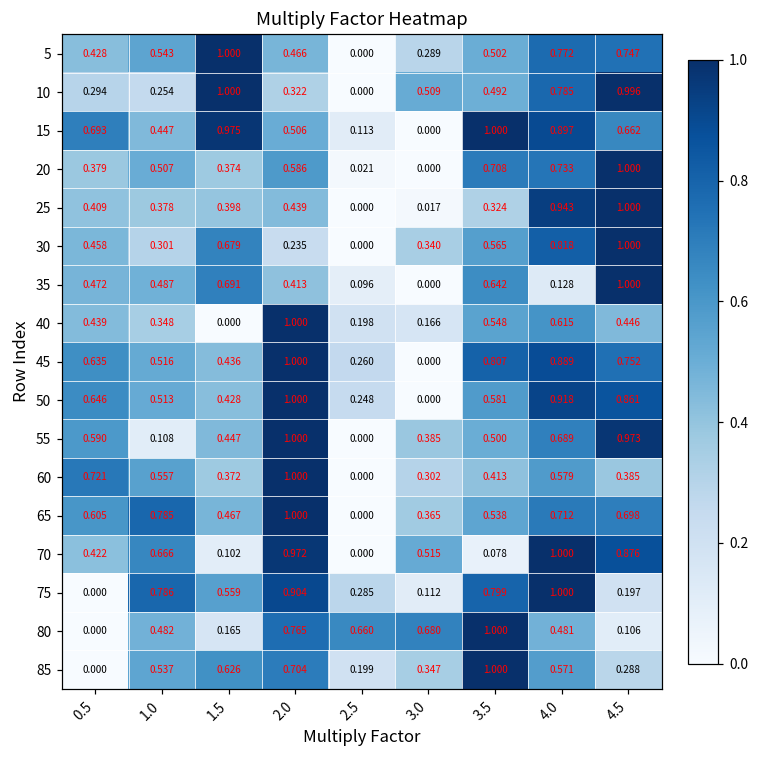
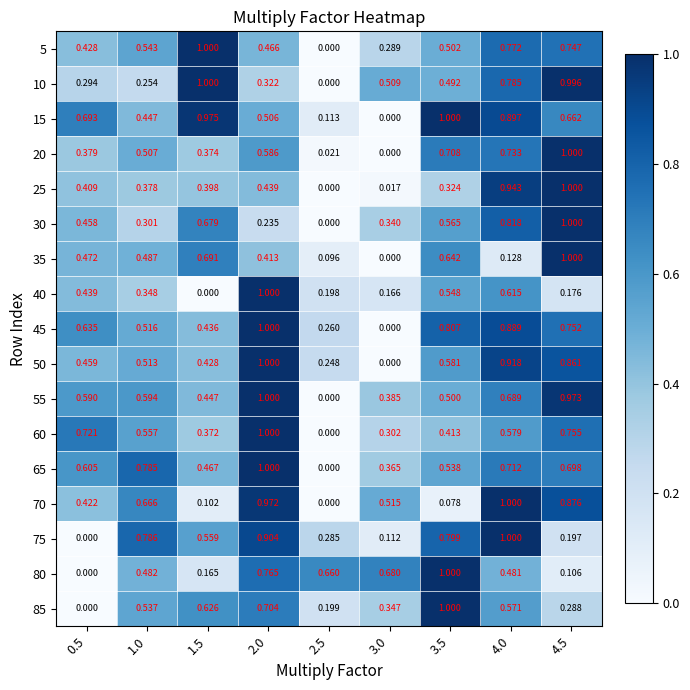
40, 4.5: 0.446 -> 0.176
50, 0.5: 0.646 -> 0.459
55, 1.0: 0.108 -> 0.594
60, 4.5: 0.385 -> 0.755
